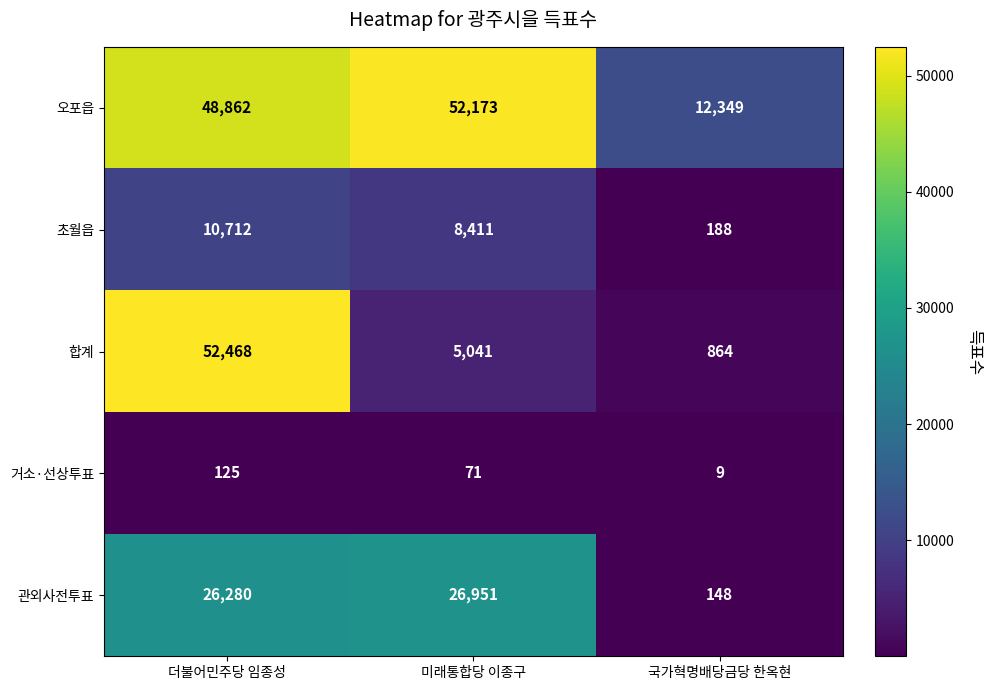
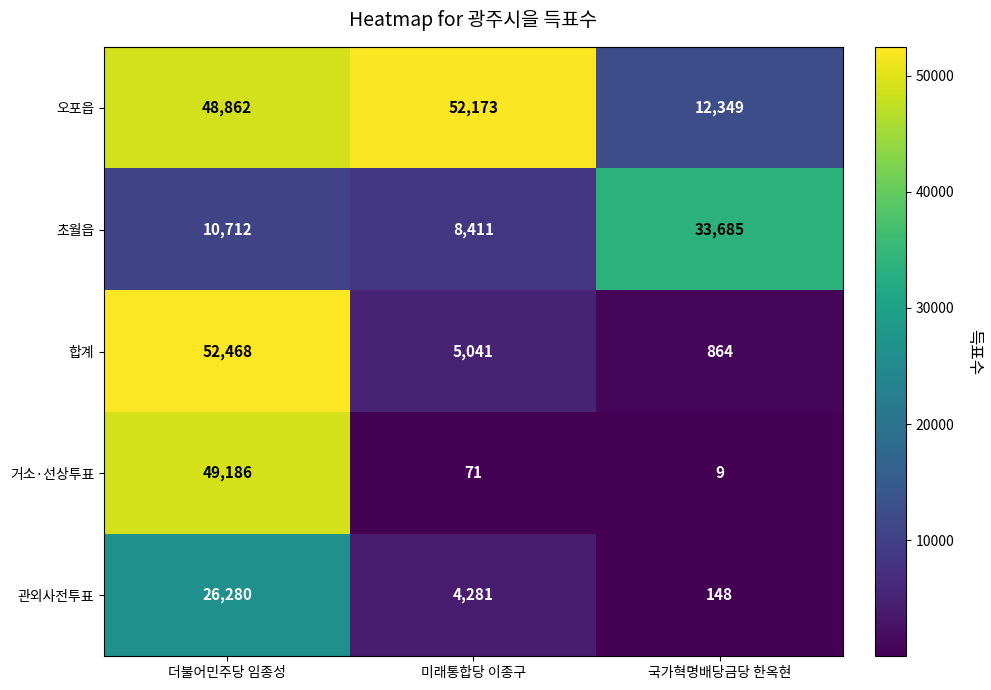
초월읍, 국가혁명배당금당 한옥현: 188 -> 33,685
거소·선상투표, 더불어민주당 임종성: 125 -> 49,186
관외사전투표, 미래통합당 이종구: 26,951 -> 4,281
